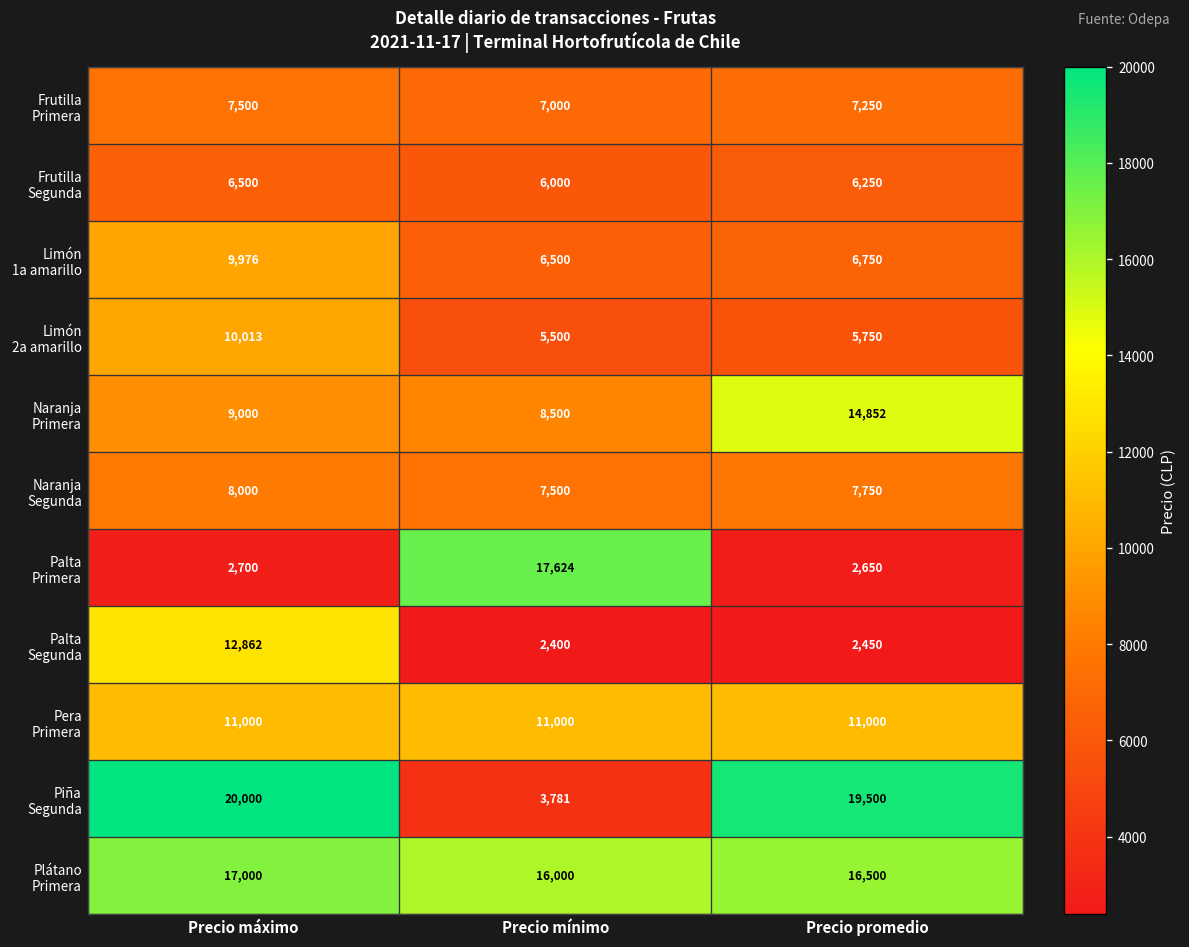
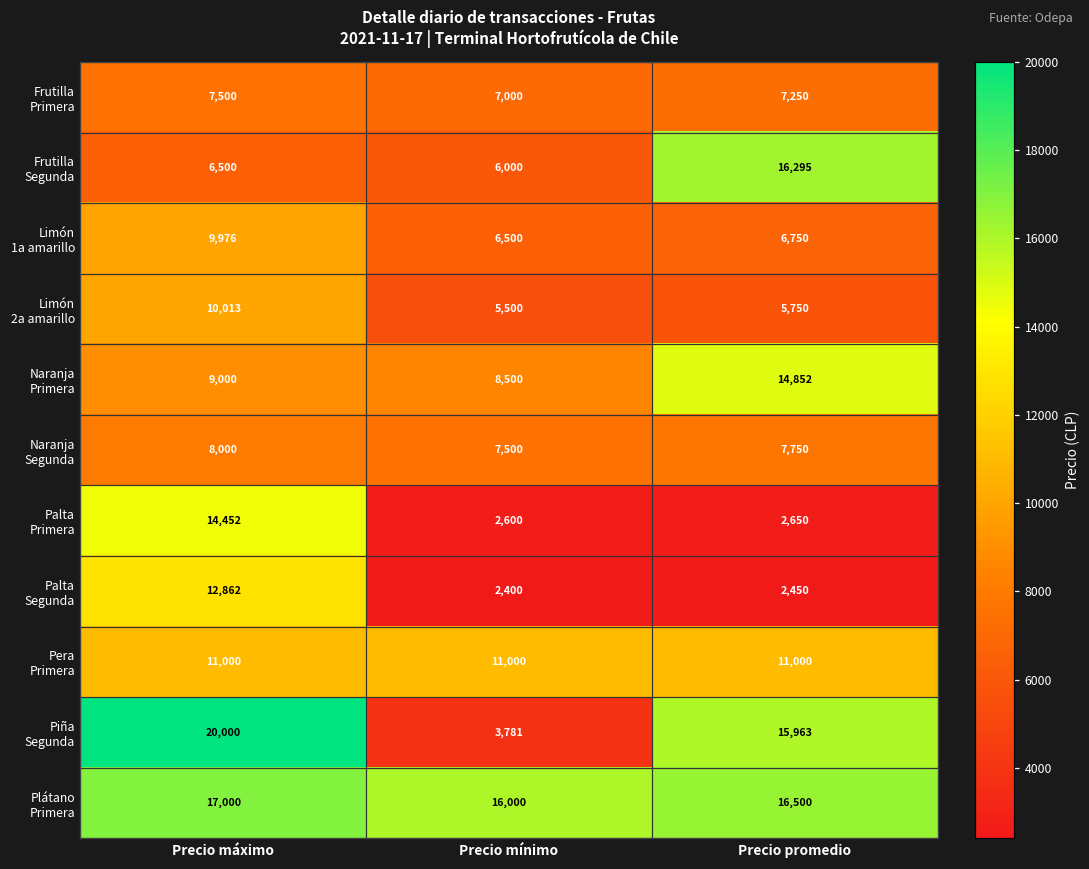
Frutilla Segunda, Precio promedio: 6,250 -> 16,295
Palta Primera, Precio máximo: 2,700 -> 14,452
Palta Primera, Precio mínimo: 17,624 -> 2,600
Piña Segunda, Precio promedio: 19,500 -> 15,963
